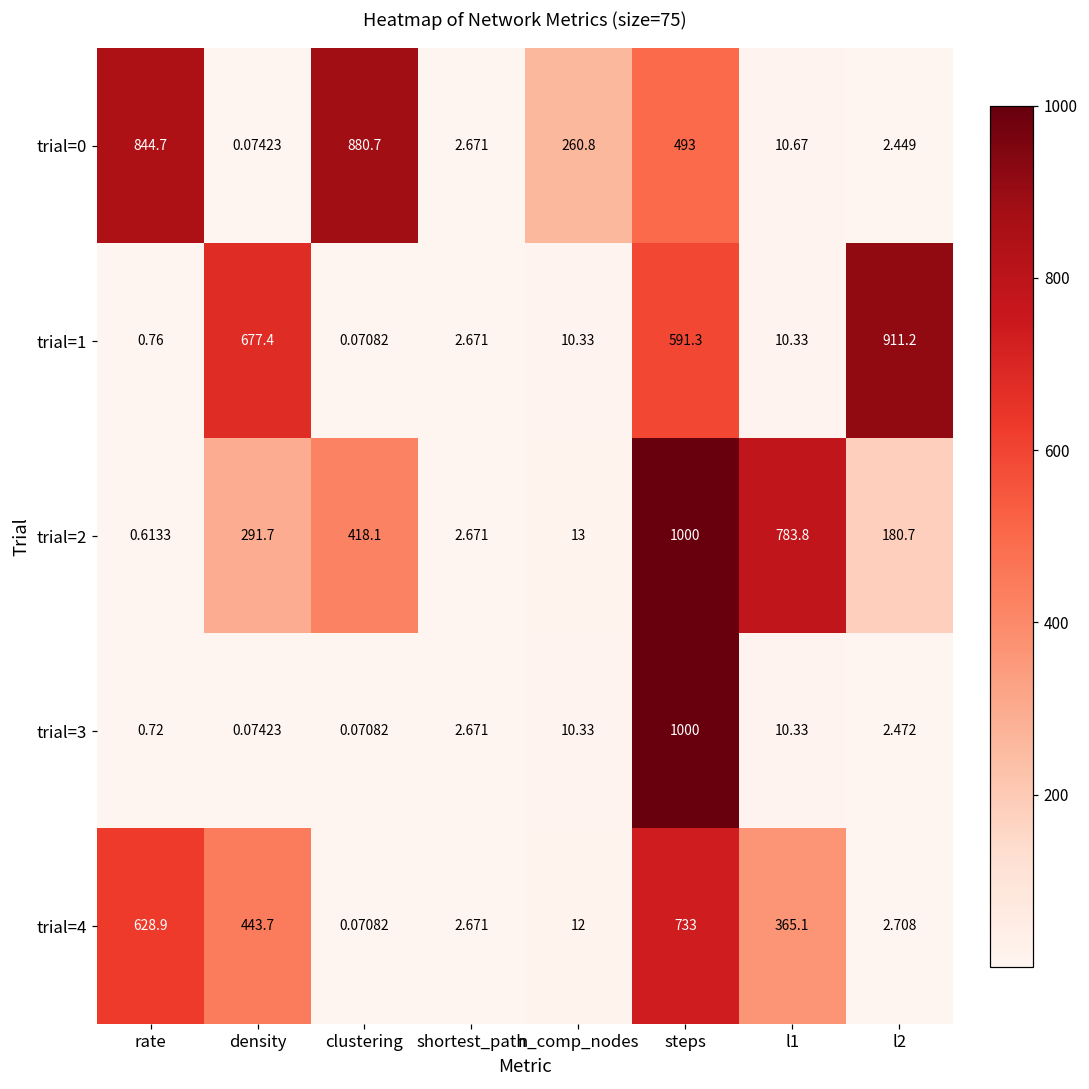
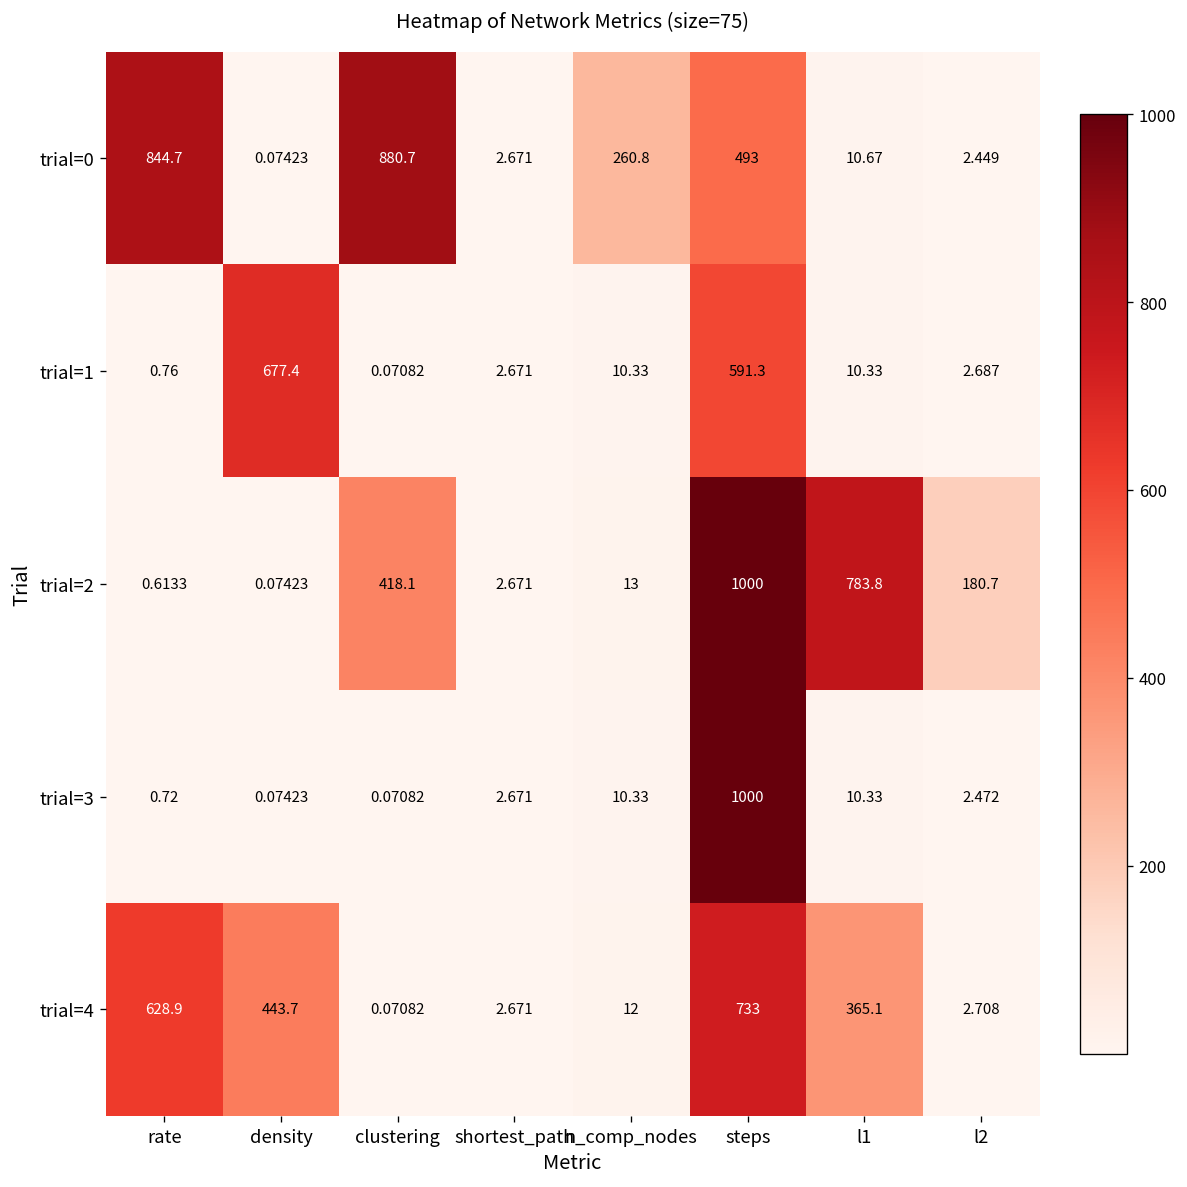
trial=1, l2: 911.2 -> 2.687
trial=2, density: 291.7 -> 0.07423
